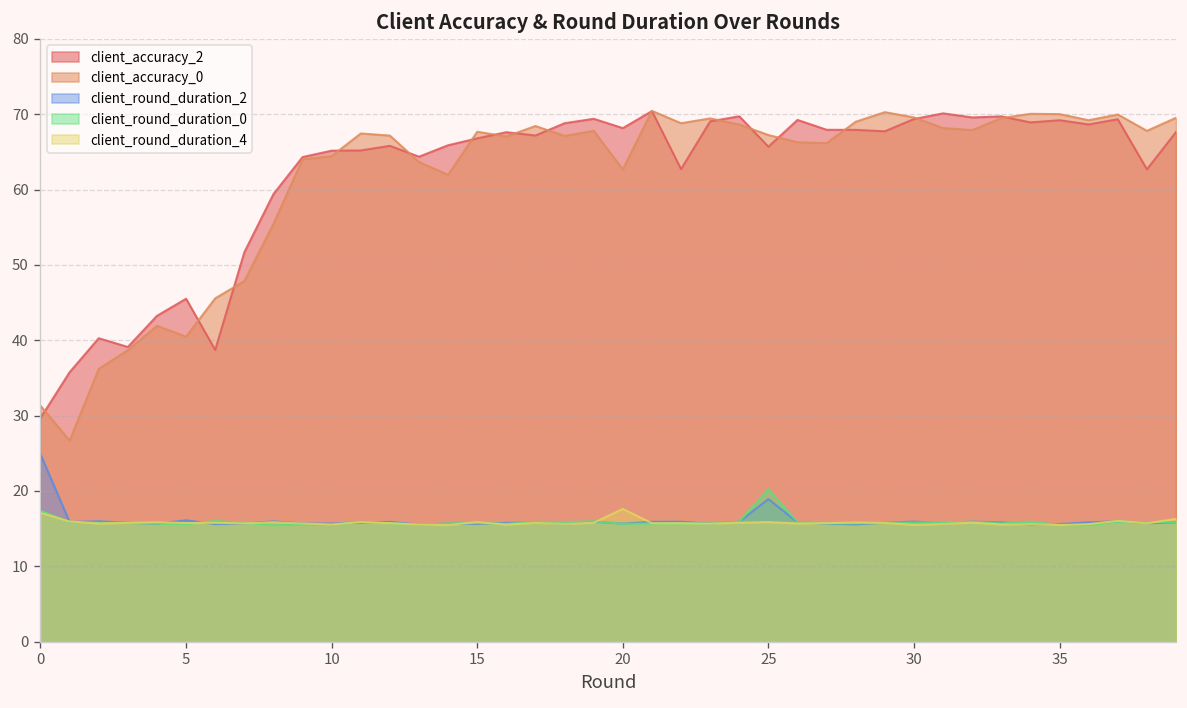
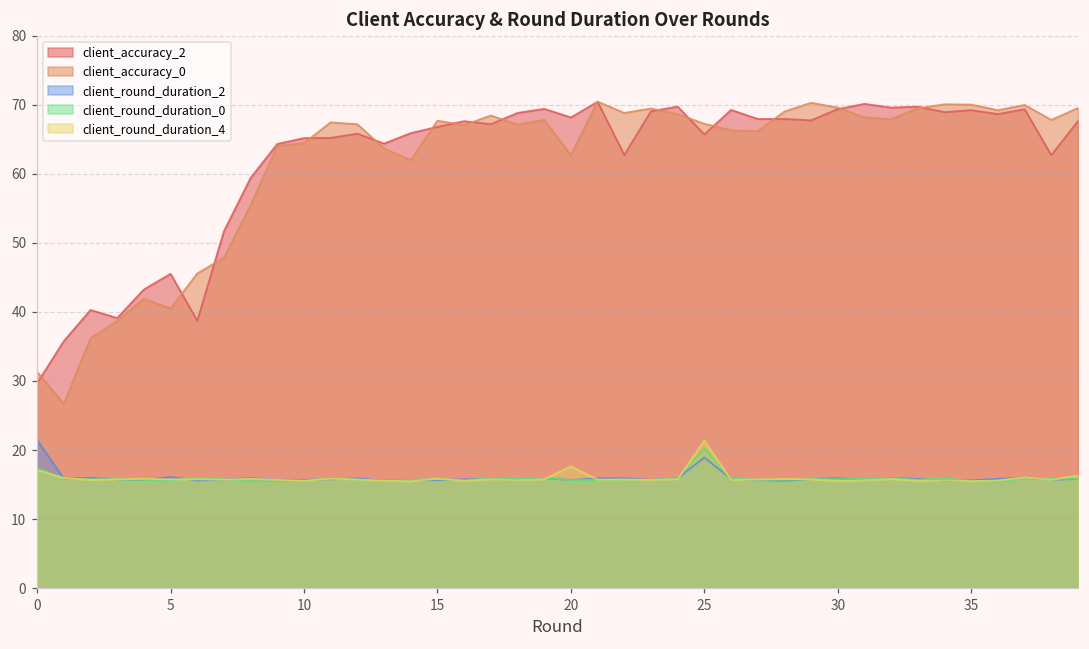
client_round_duration_2, 0: 25 -> 21
client_round_duration_4, 25: 16 -> 21
